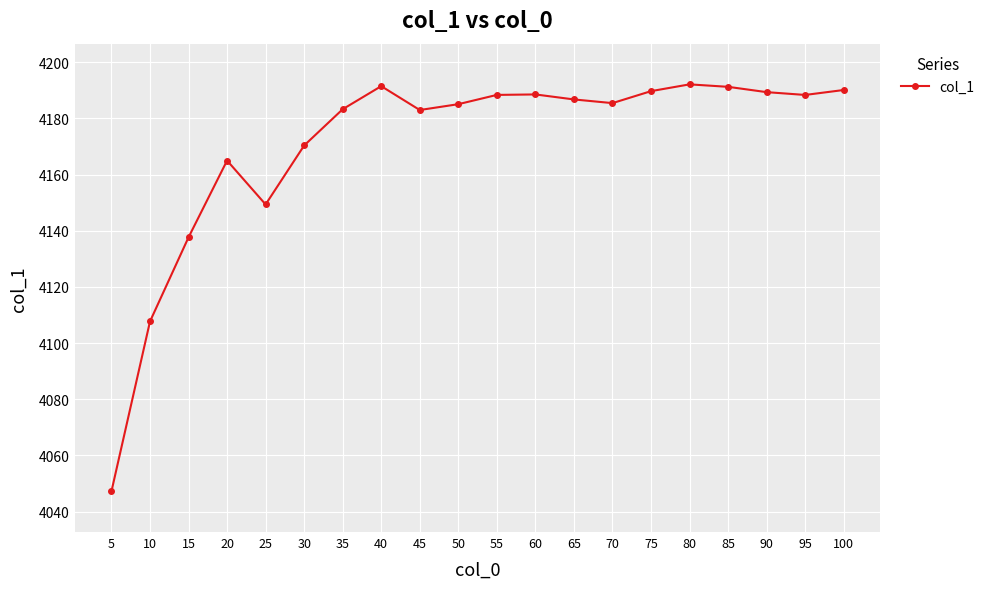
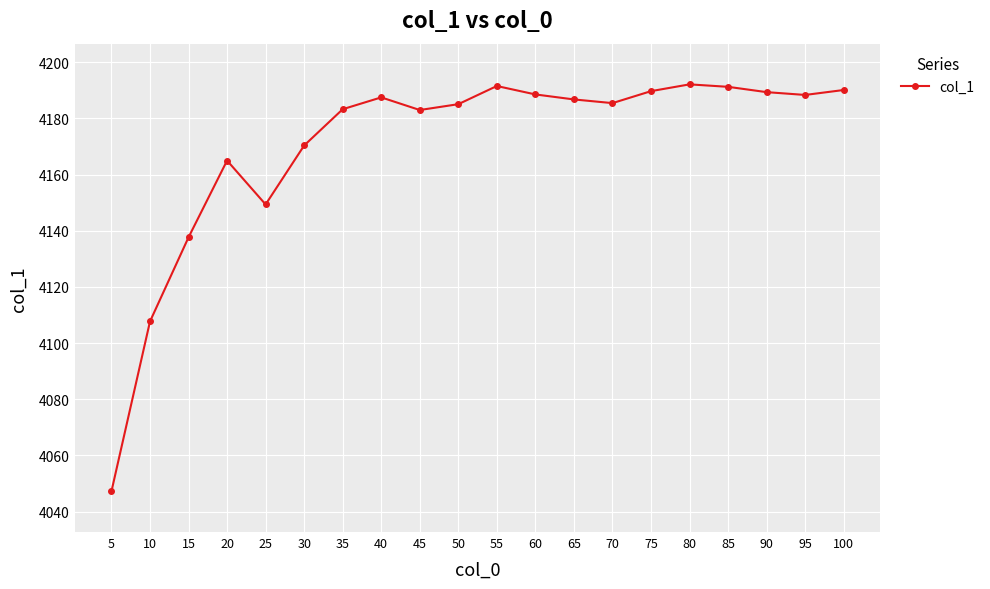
40: 4192 -> 4188
55: 4188 -> 4192
